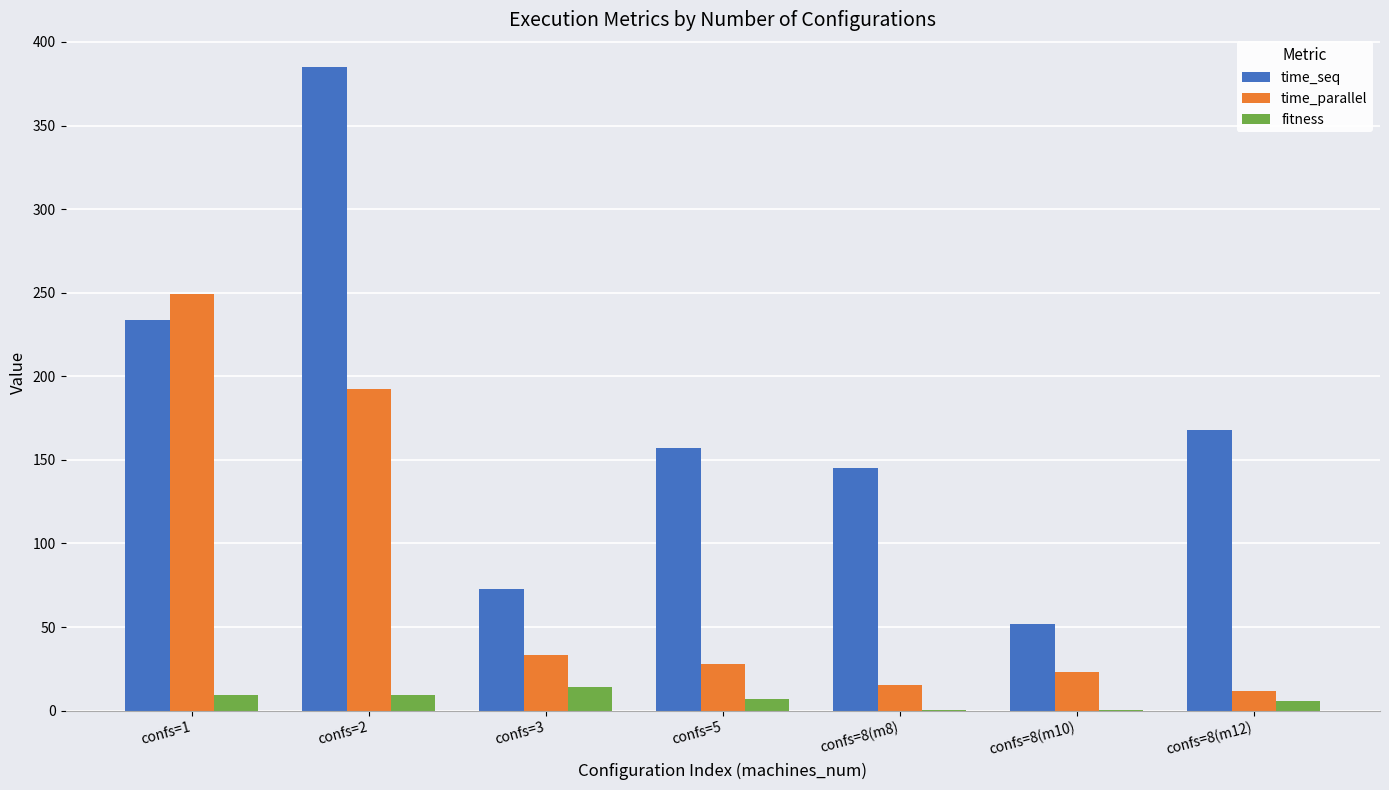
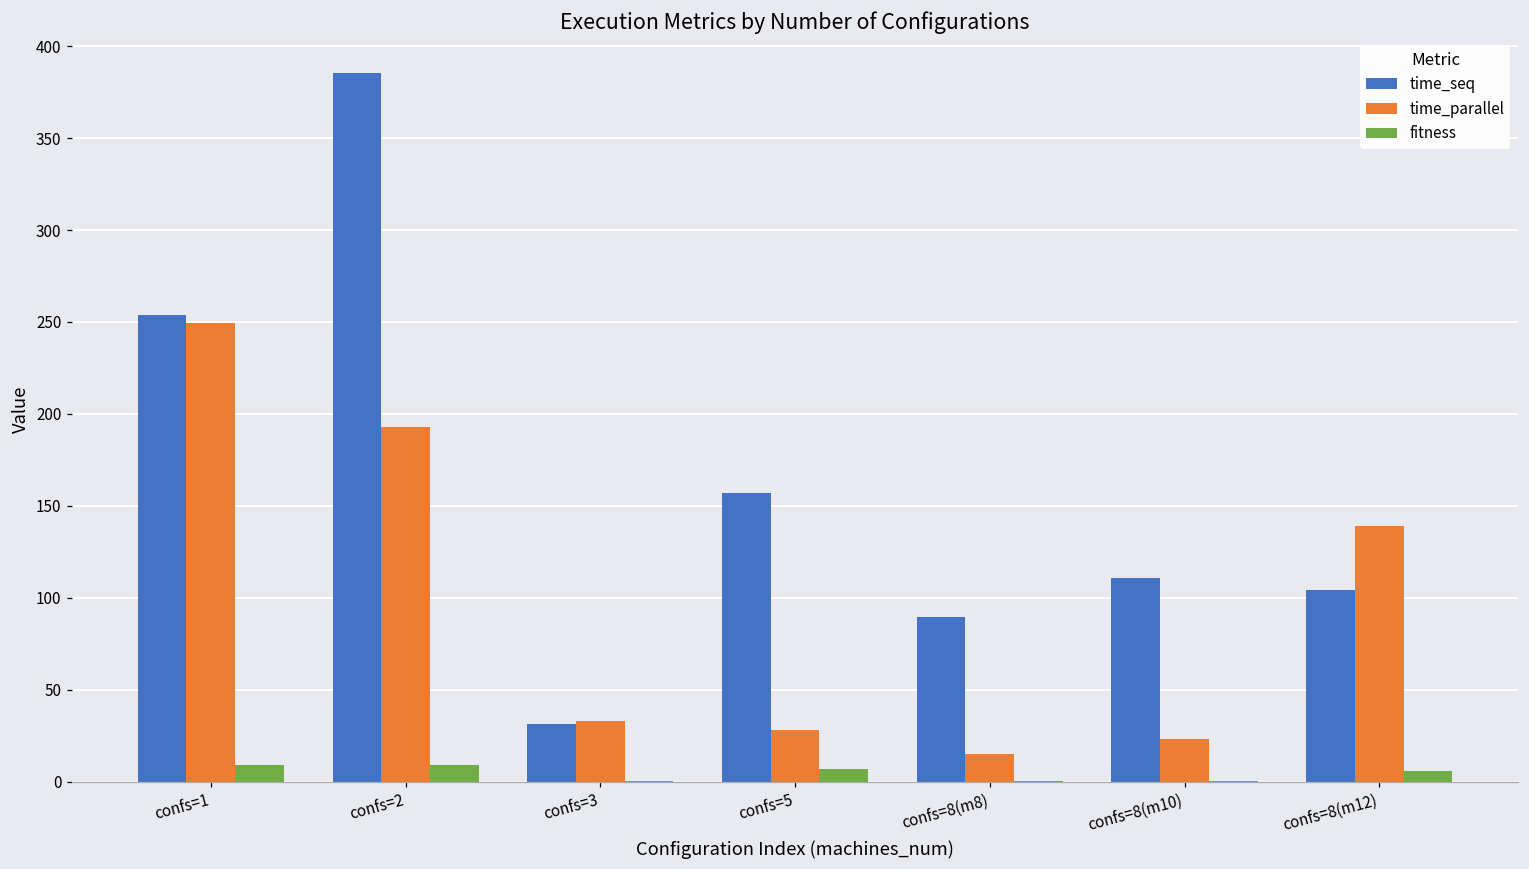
time_seq, confs=1: 233 -> 254
time_seq, confs=3: 73 -> 31
fitness, confs=3: 14 -> 0
time_seq, confs=8(m8): 145 -> 90
time_seq, confs=8(m10): 52 -> 111
time_seq, confs=8(m12): 168 -> 104
time_parallel, confs=8(m12): 12 -> 139
